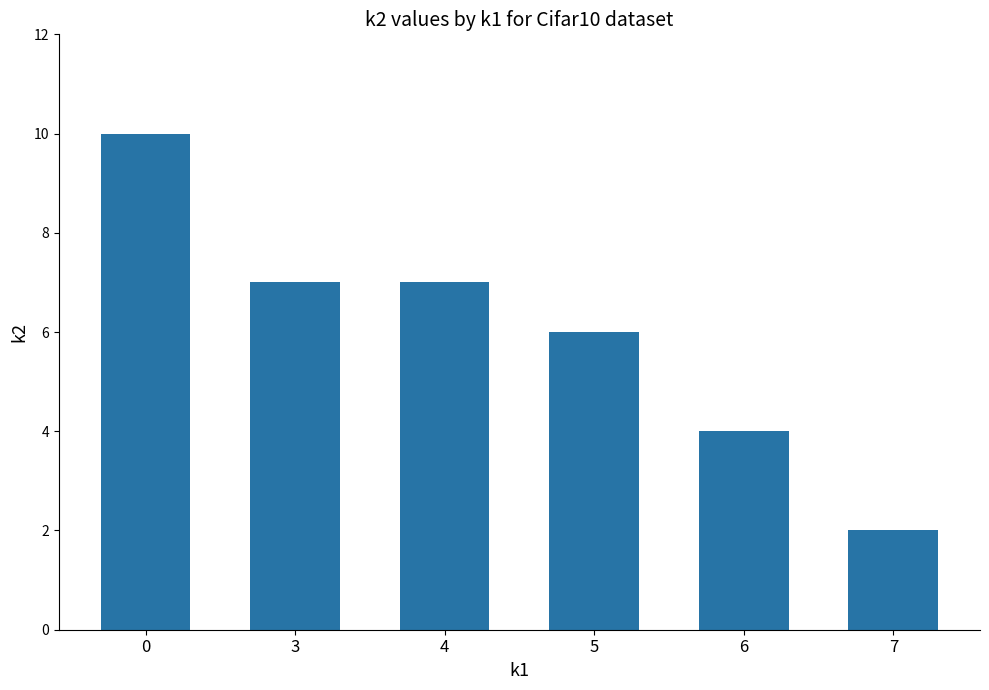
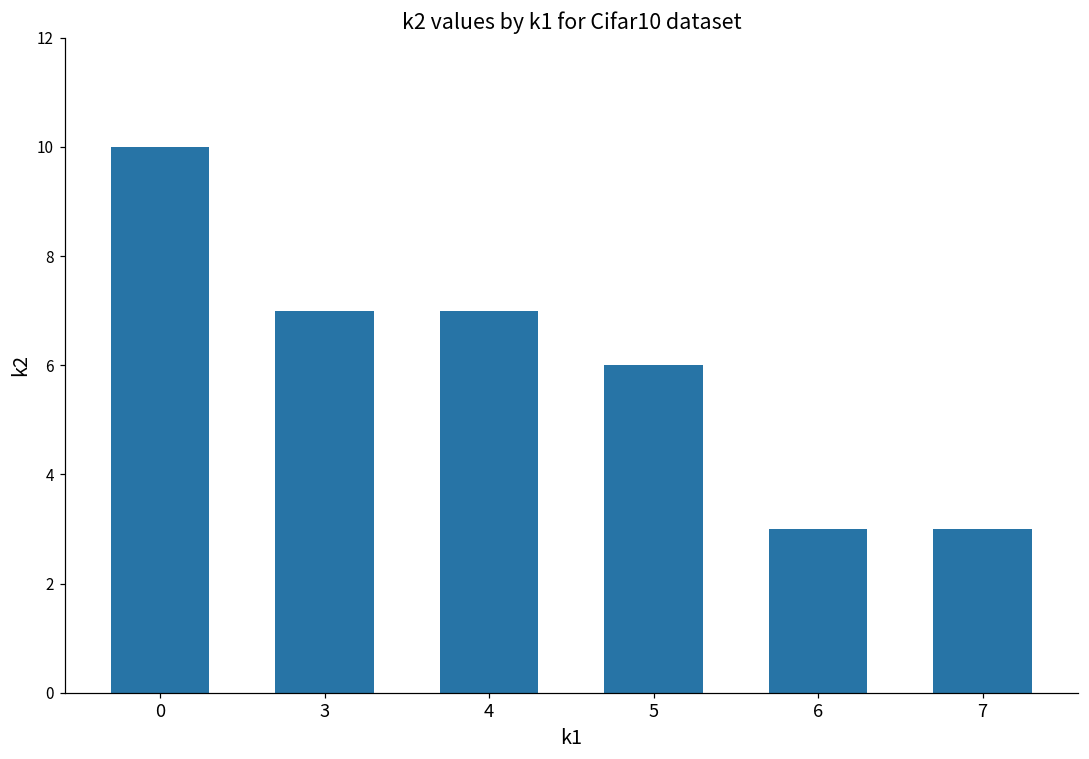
6: 4 -> 3
7: 2 -> 3
